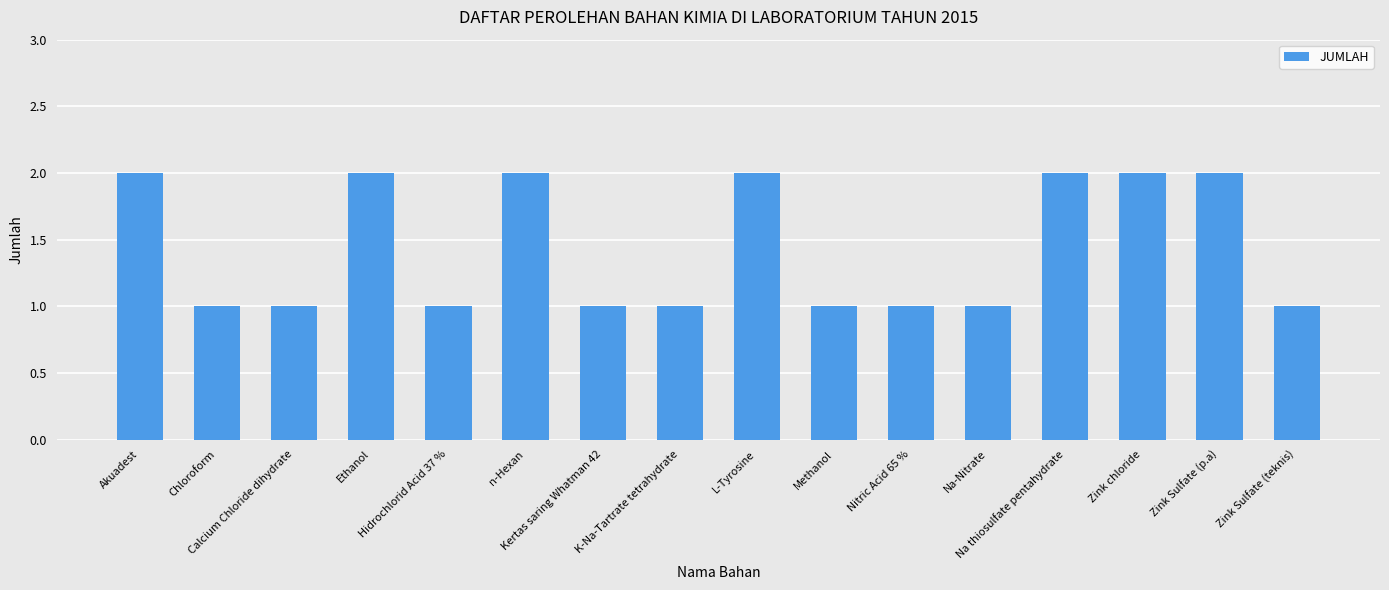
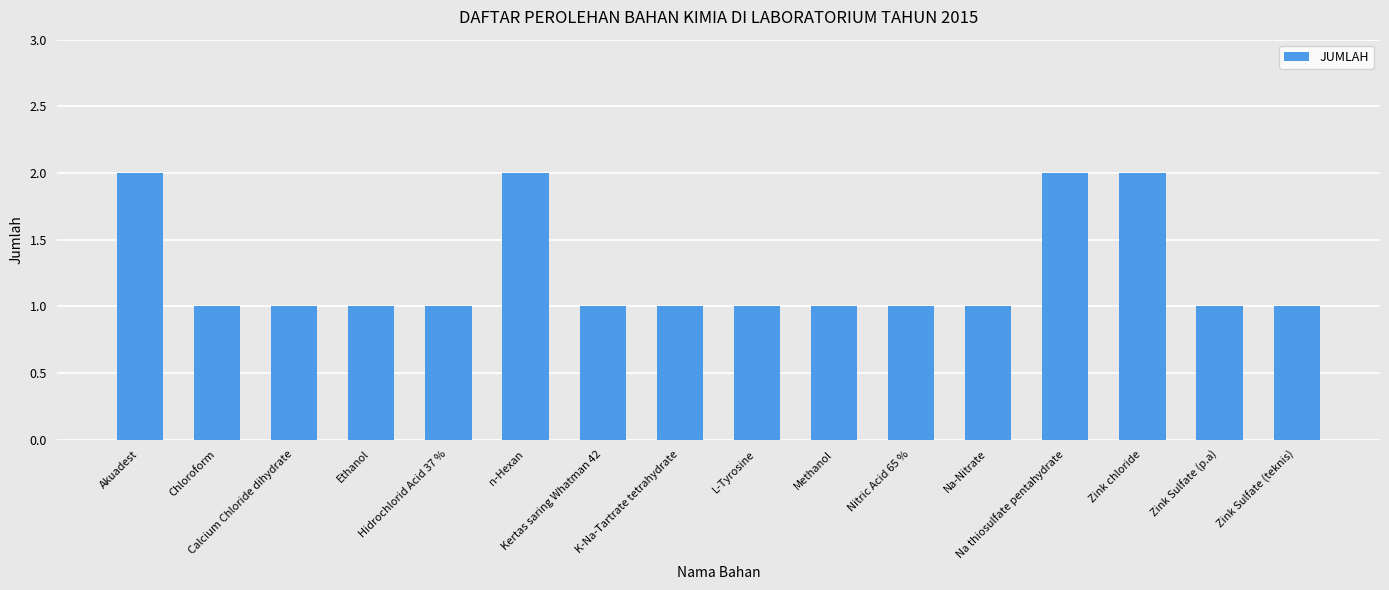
Ethanol: 2 -> 1
L-Tyrosine: 2 -> 1
Zink Sulfate (p.a): 2 -> 1
